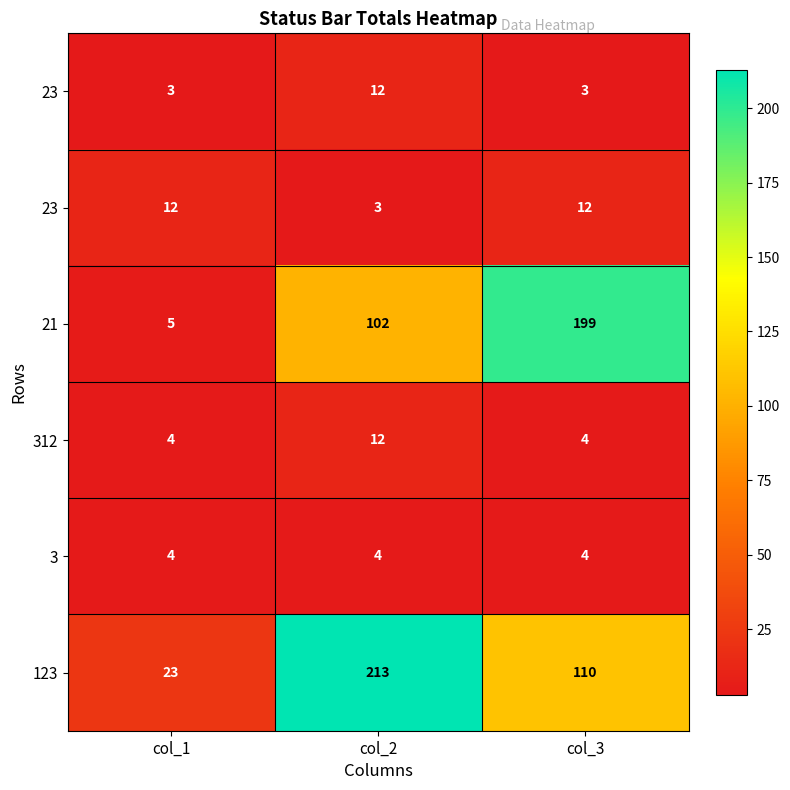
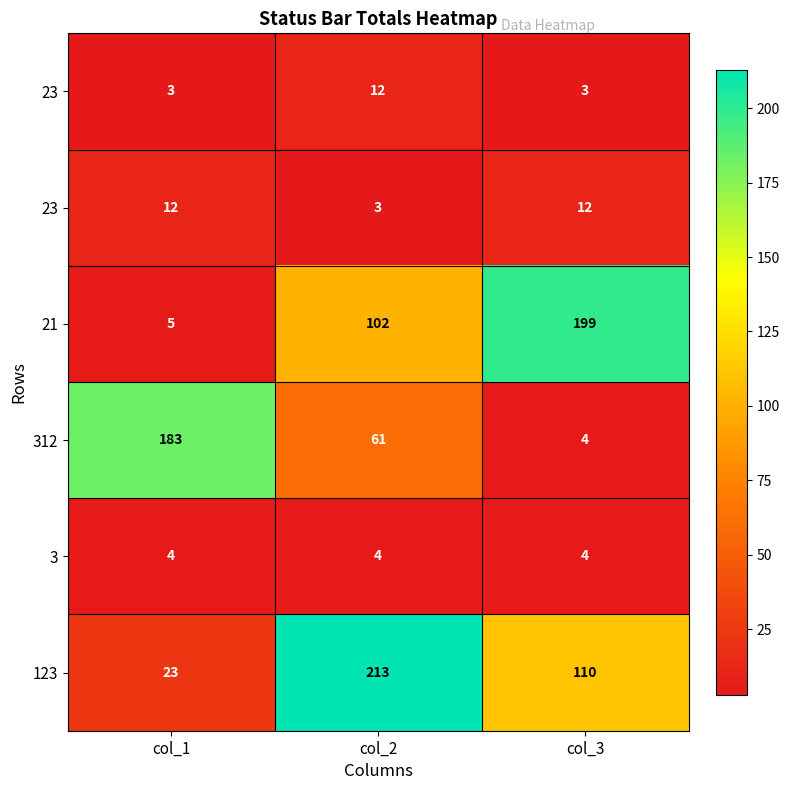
312, col_1: 4 -> 183
312, col_2: 12 -> 61
